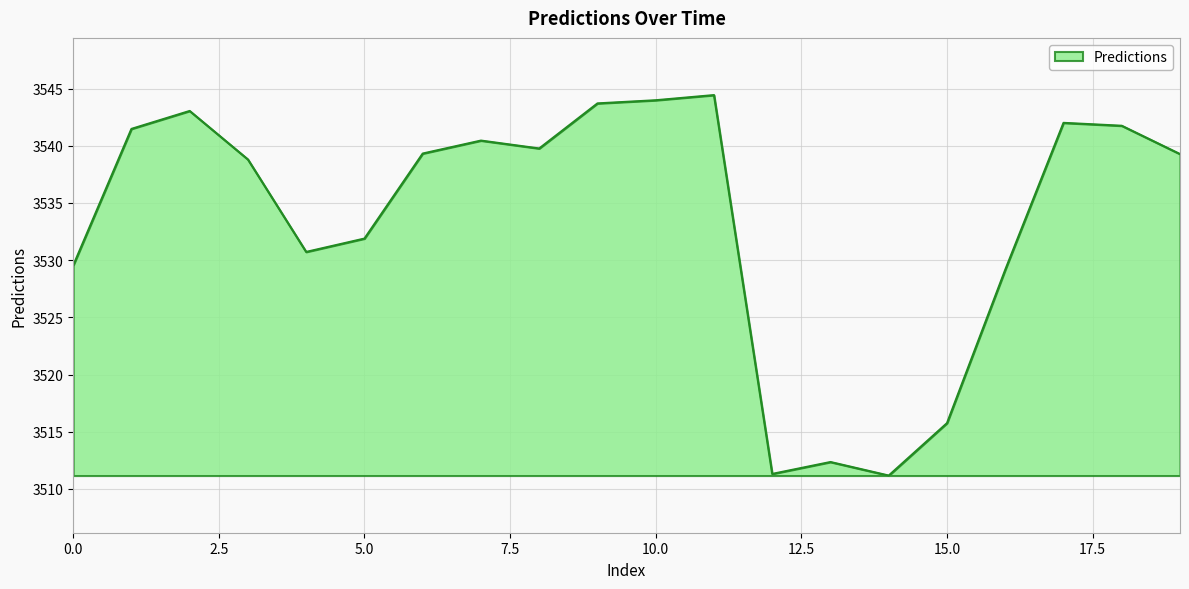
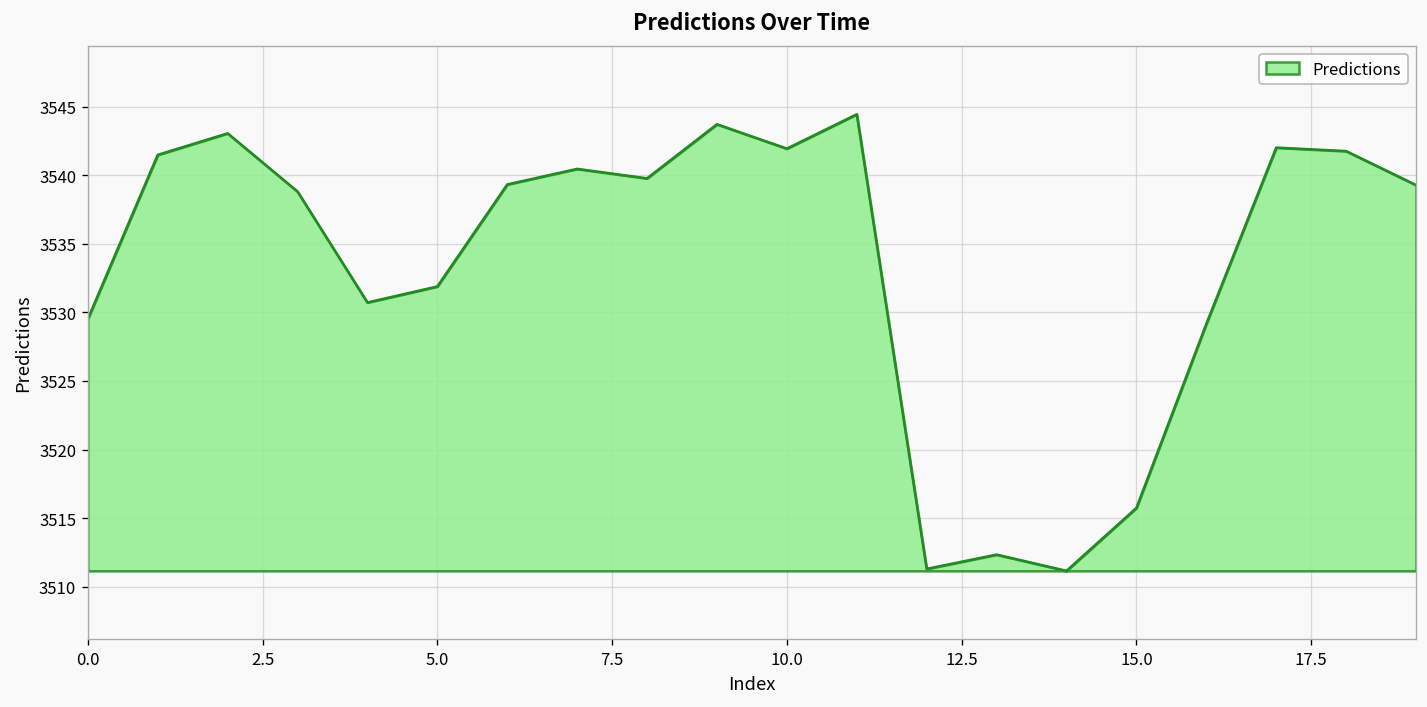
10.0: 3544.0 -> 3541.9
